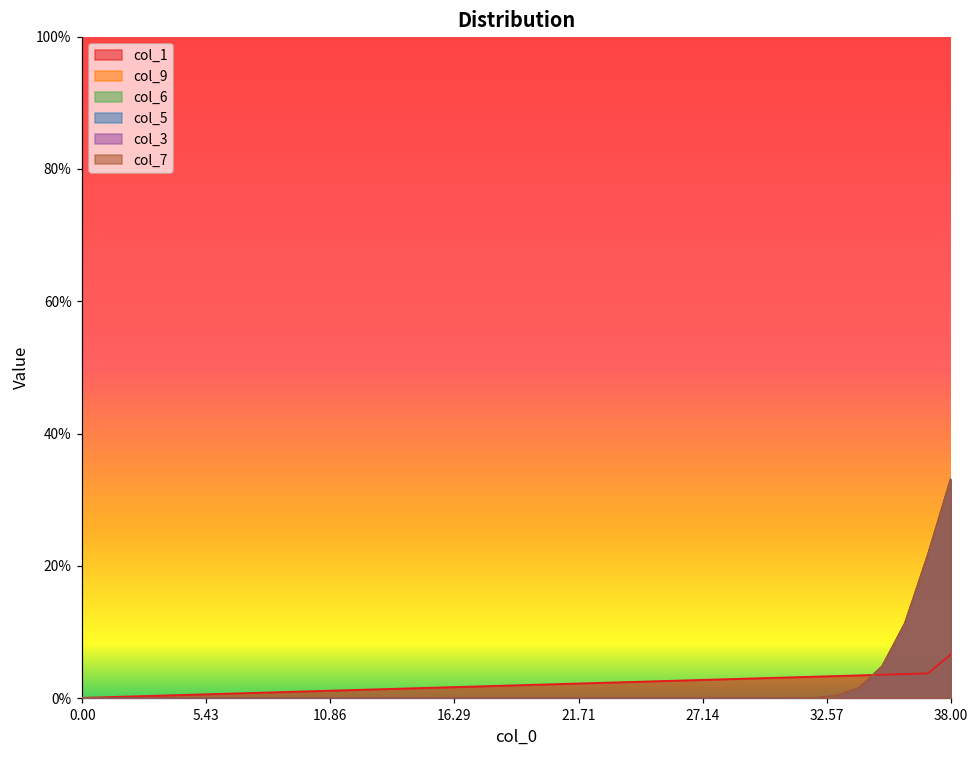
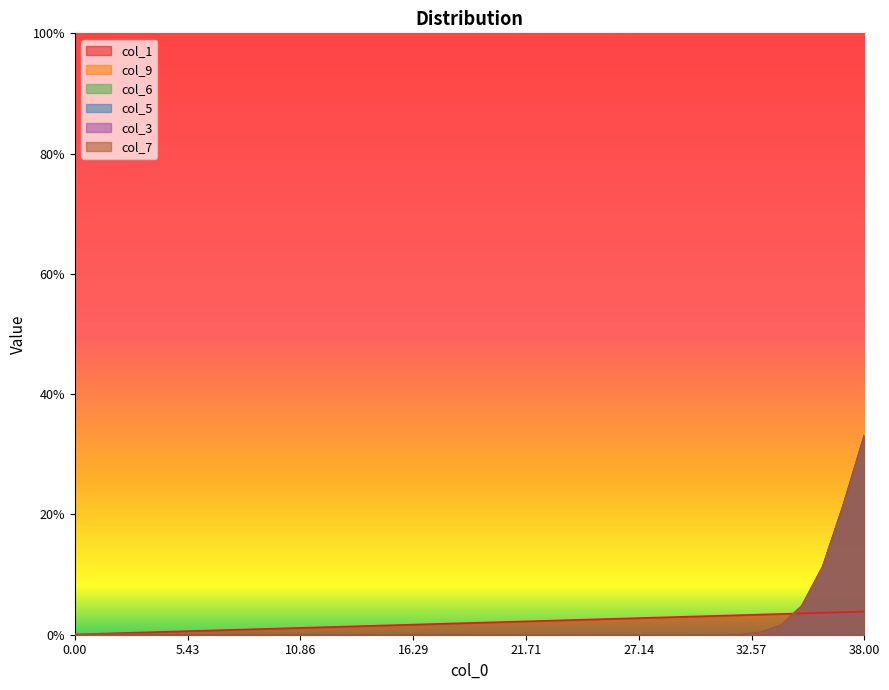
col_1, 38.00: 7% -> 4%
